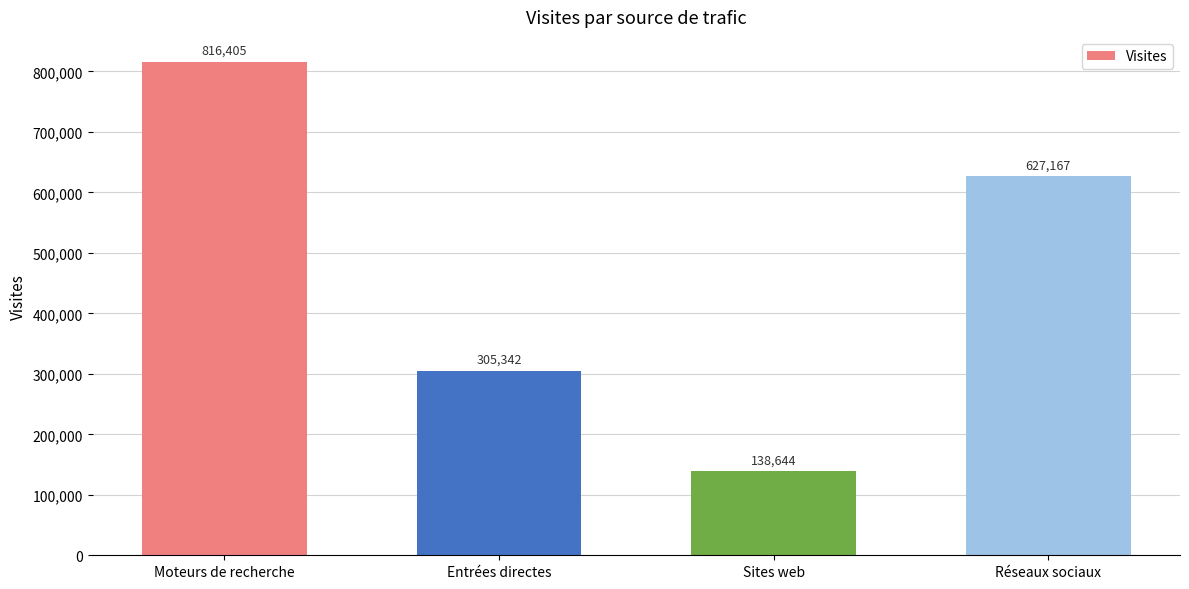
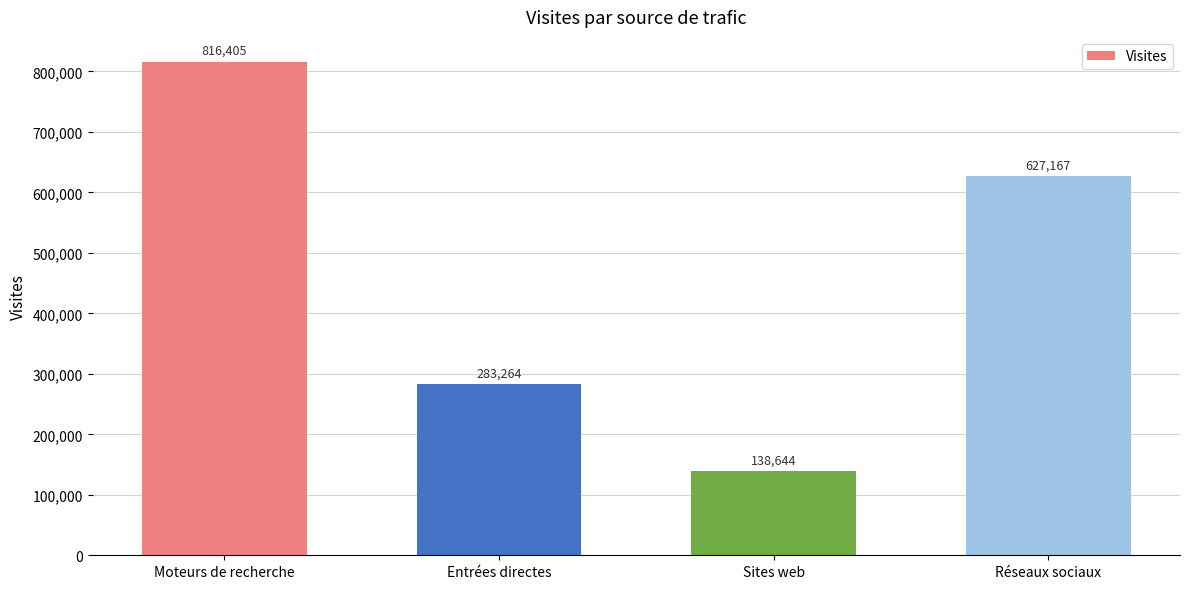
Entrées directes: 305,342 -> 283,264
